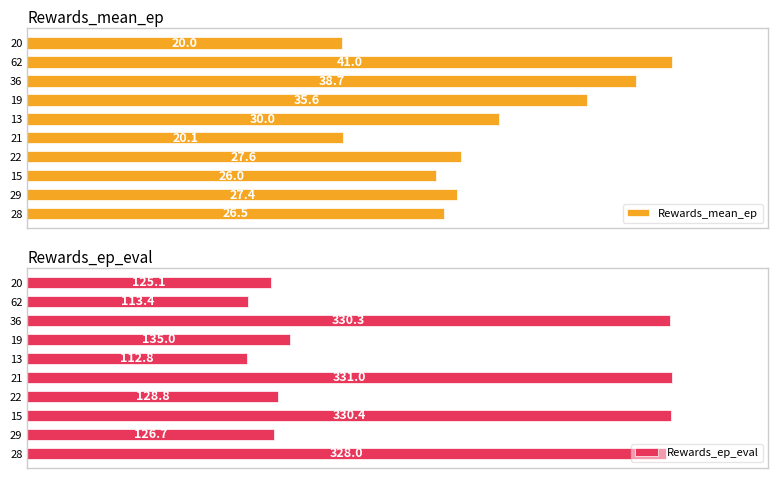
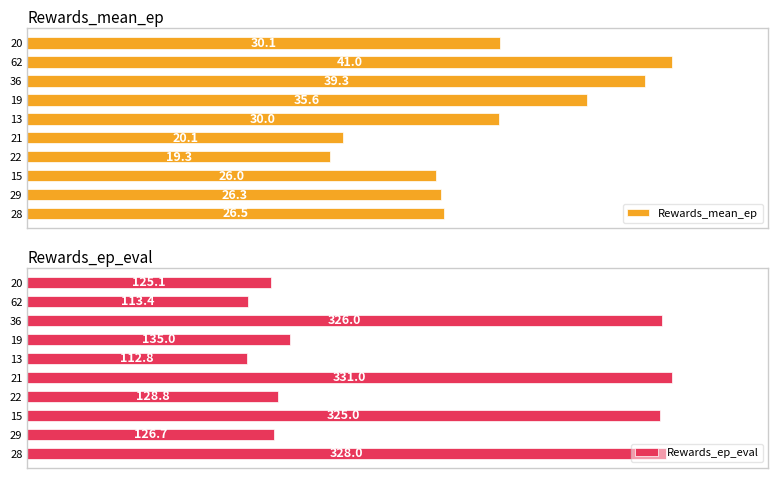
Rewards_mean_ep, 20: 20.0 -> 30.1
Rewards_mean_ep, 36: 38.7 -> 39.3
Rewards_mean_ep, 22: 27.6 -> 19.3
Rewards_mean_ep, 29: 27.4 -> 26.3
Rewards_ep_eval, 36: 330.3 -> 326.0
Rewards_ep_eval, 15: 330.4 -> 325.0
